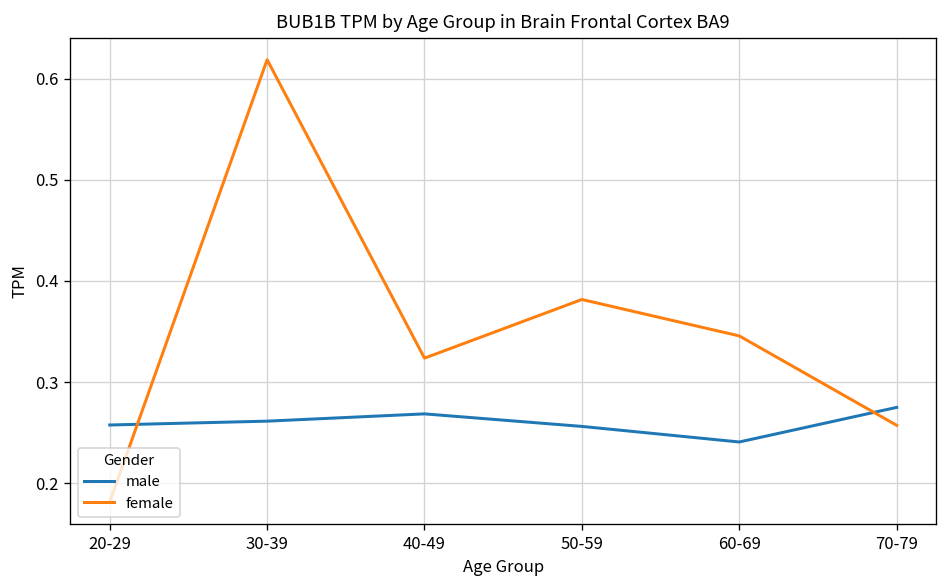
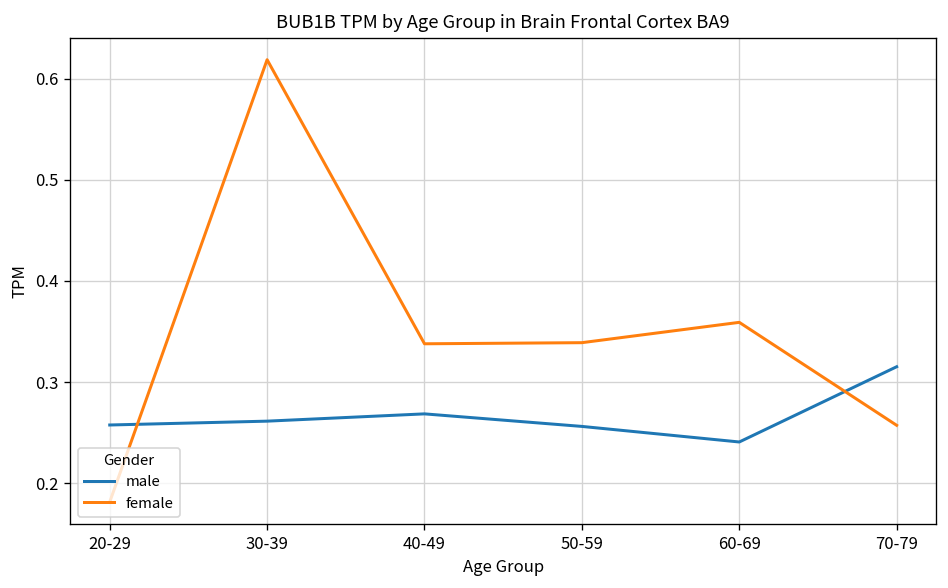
female, 40-49: 0.32 -> 0.34
female, 50-59: 0.38 -> 0.34
female, 60-69: 0.35 -> 0.36
male, 70-79: 0.27 -> 0.32
